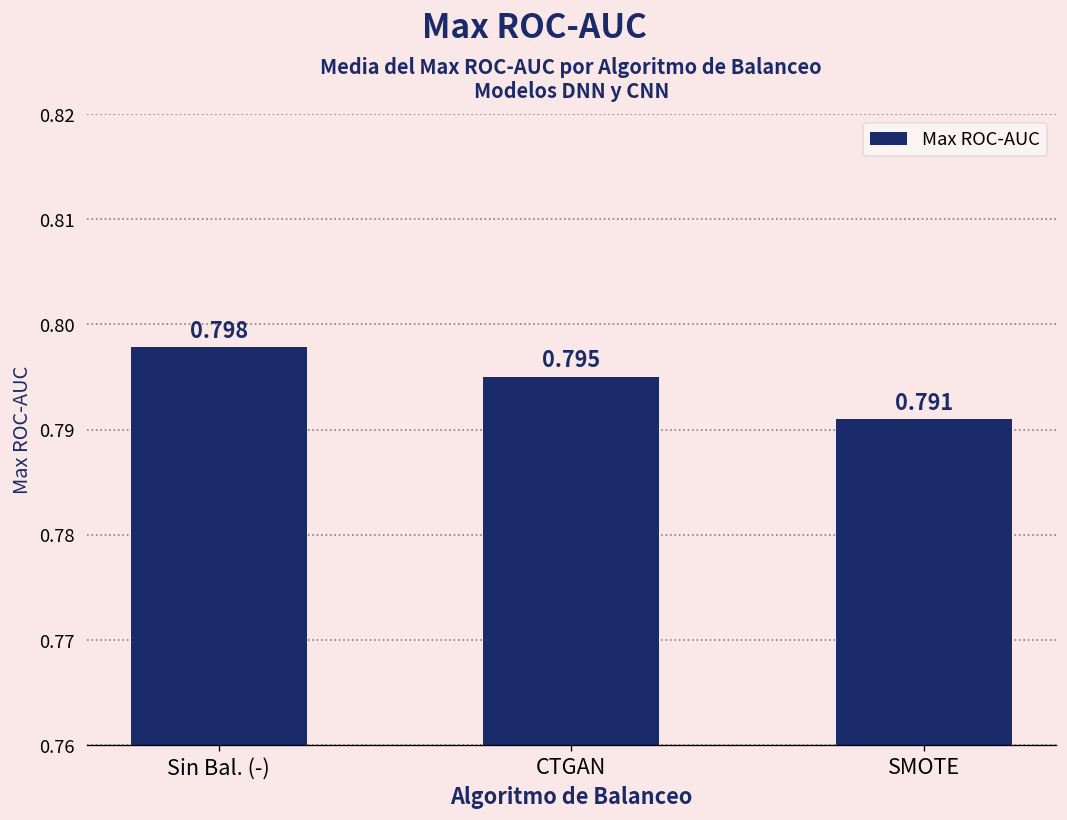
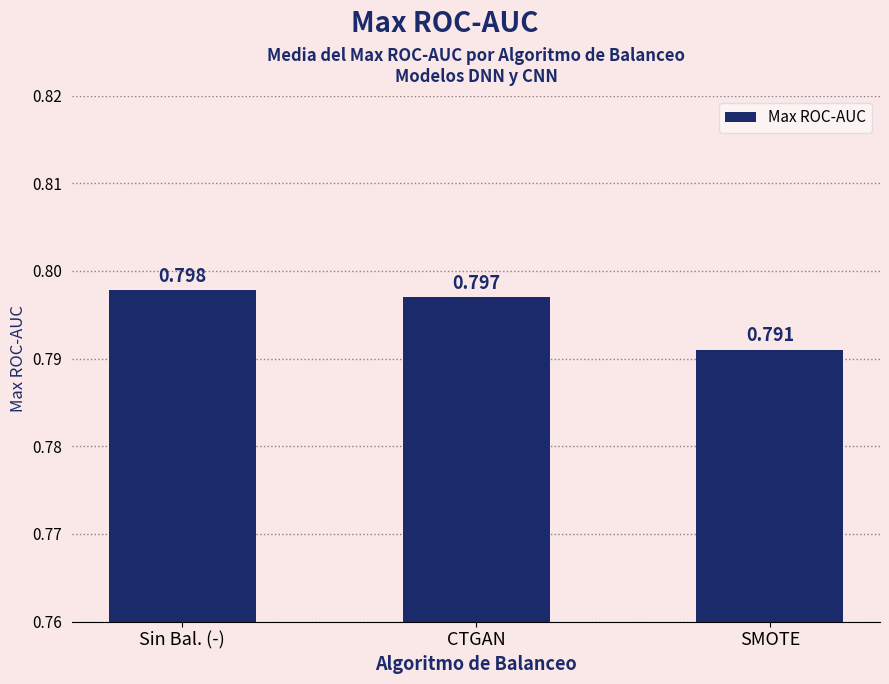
CTGAN: 0.795 -> 0.797
